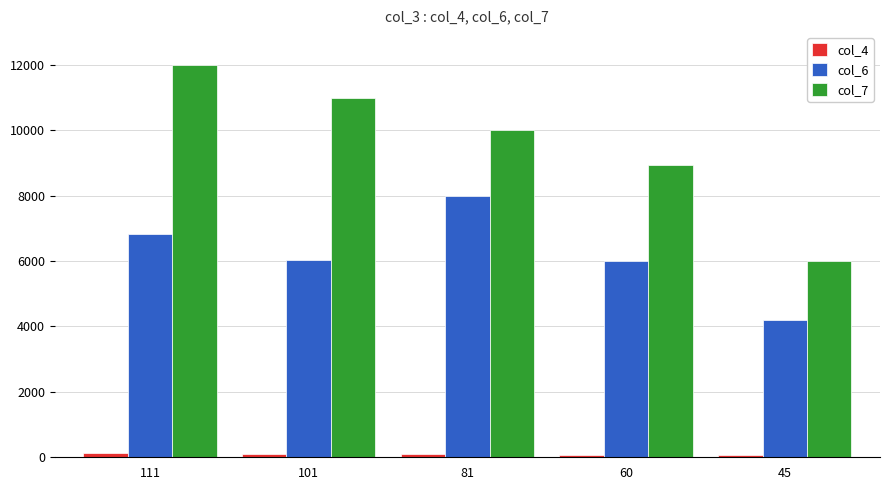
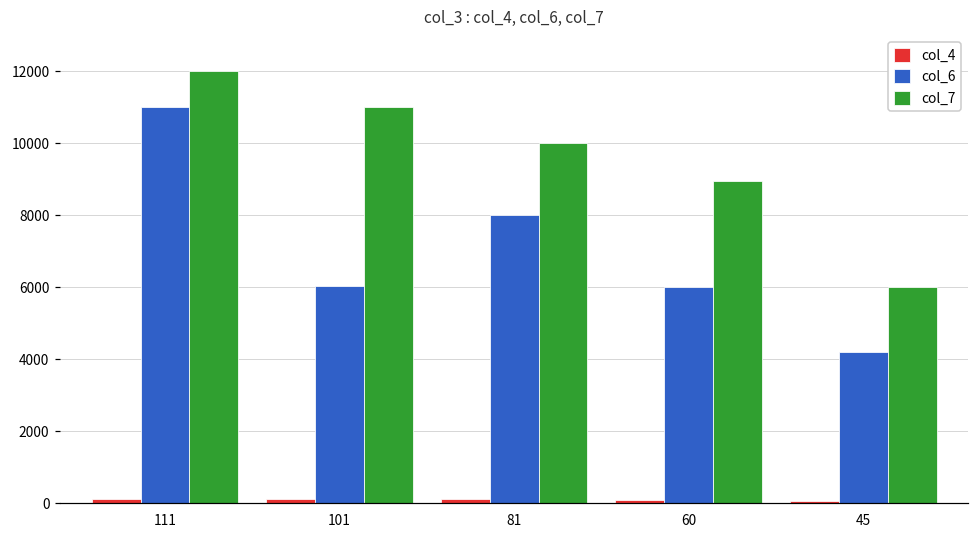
col_6, 111: 6800 -> 11000
